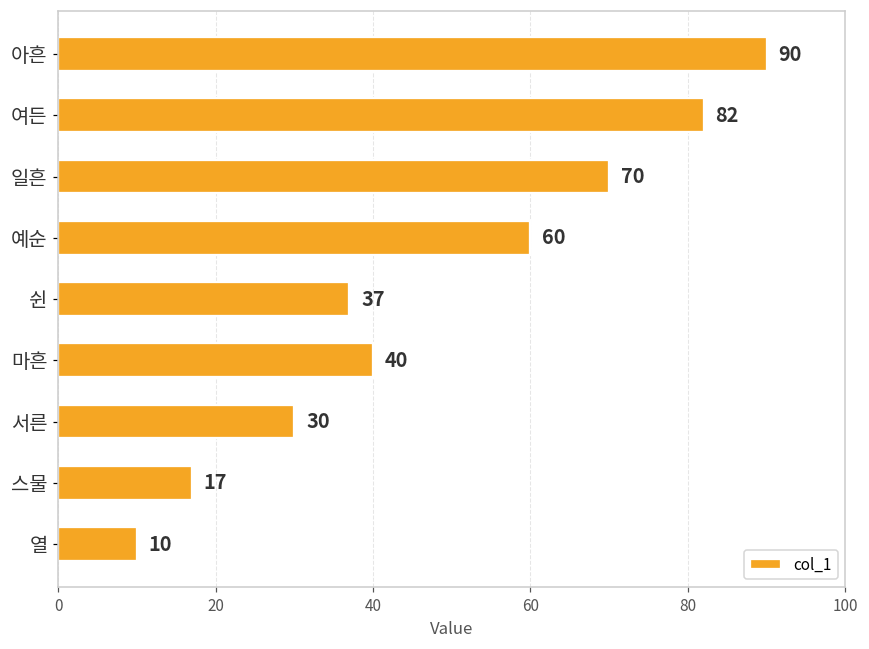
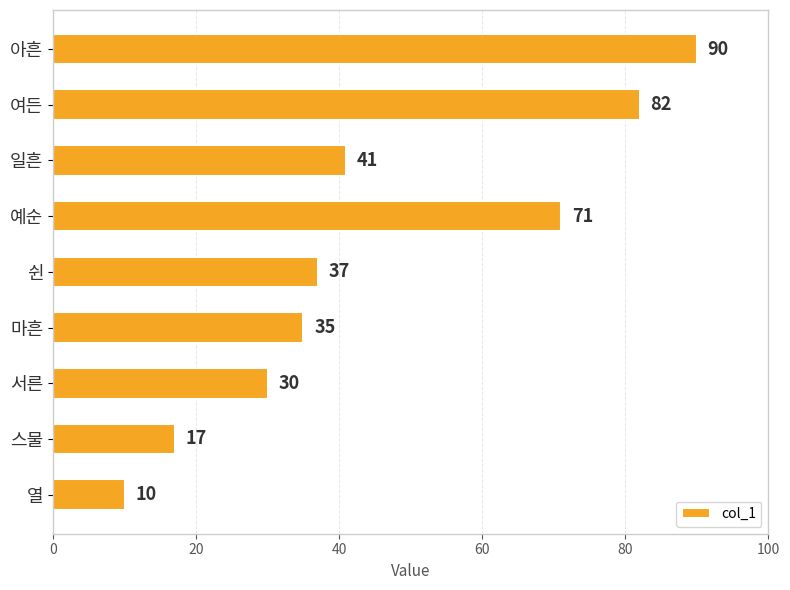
일흔: 70 -> 41
예순: 60 -> 71
마흔: 40 -> 35
